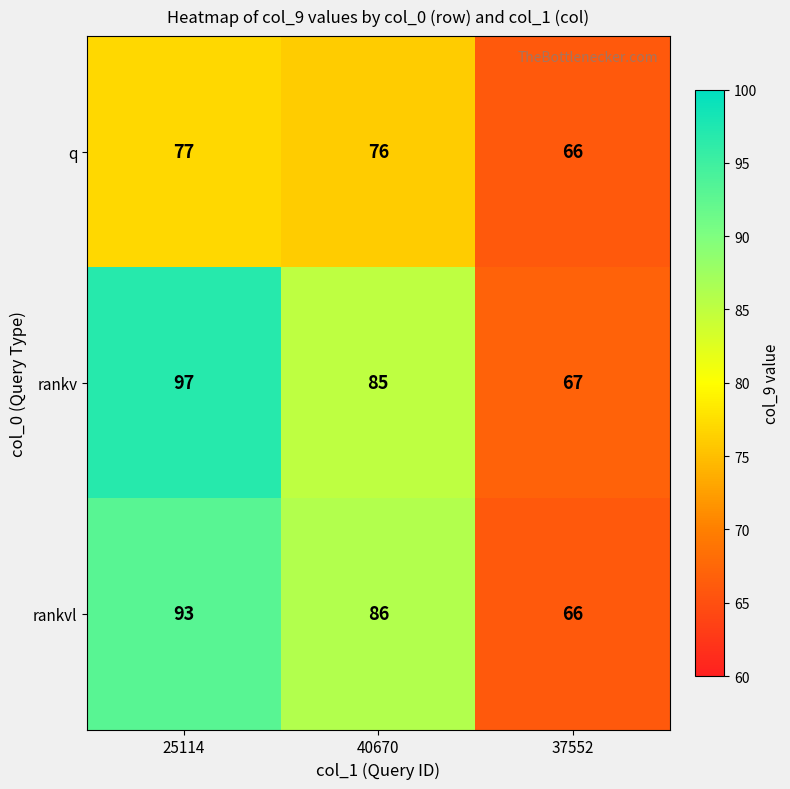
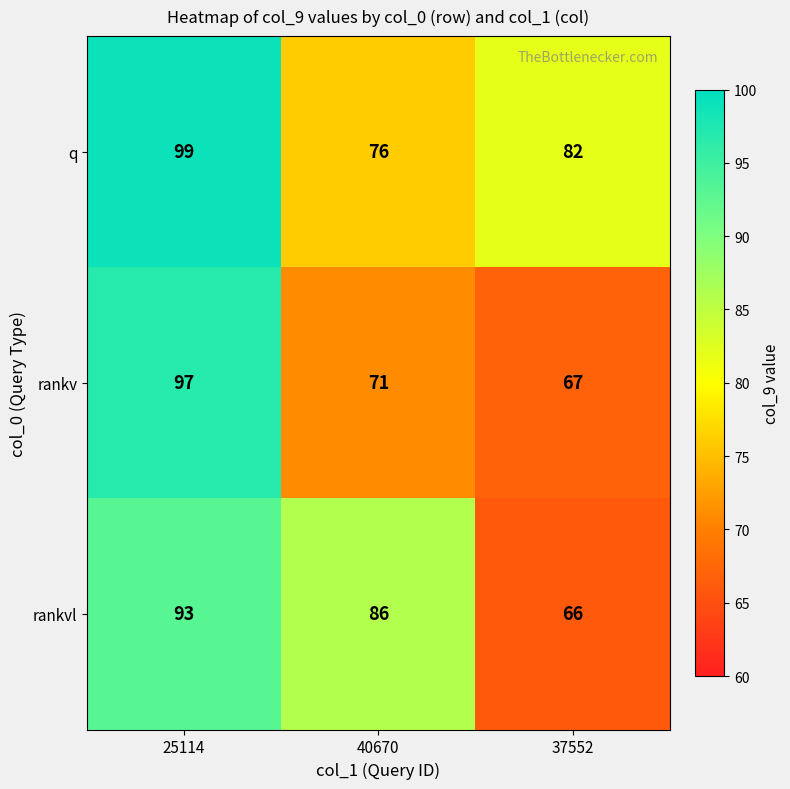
q, 25114: 77 -> 99
q, 37552: 66 -> 82
rankv, 40670: 85 -> 71
